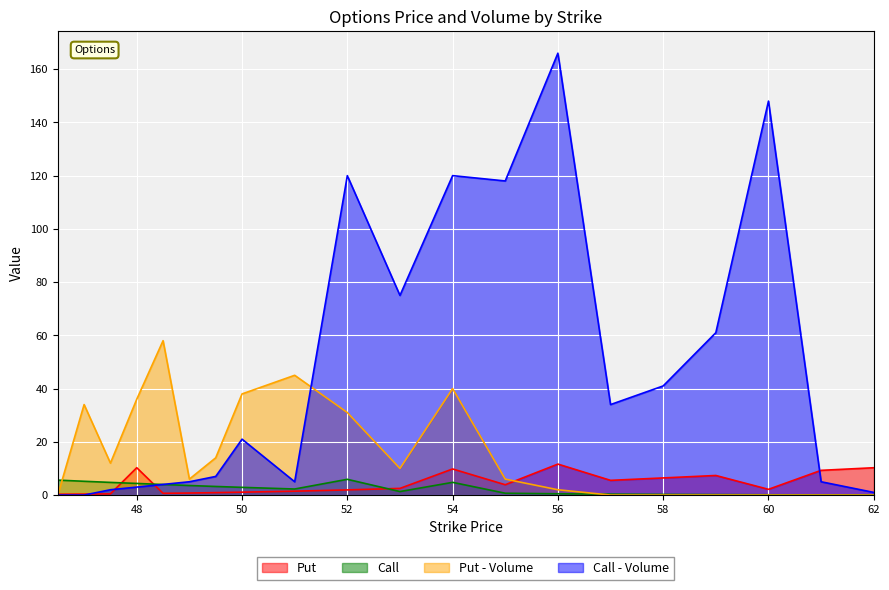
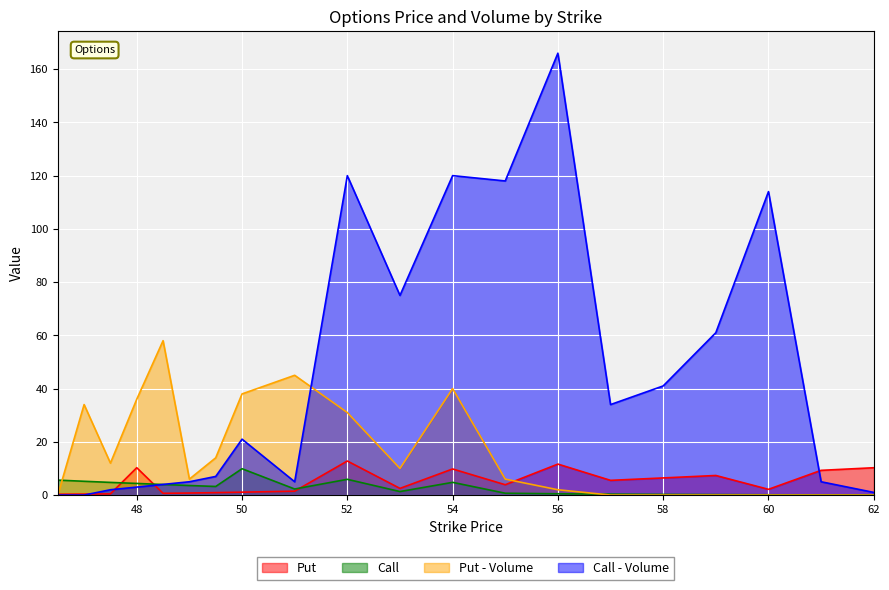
Call, 50: 3 -> 10
Put, 52: 2 -> 13
Call - Volume, 60: 148 -> 114
